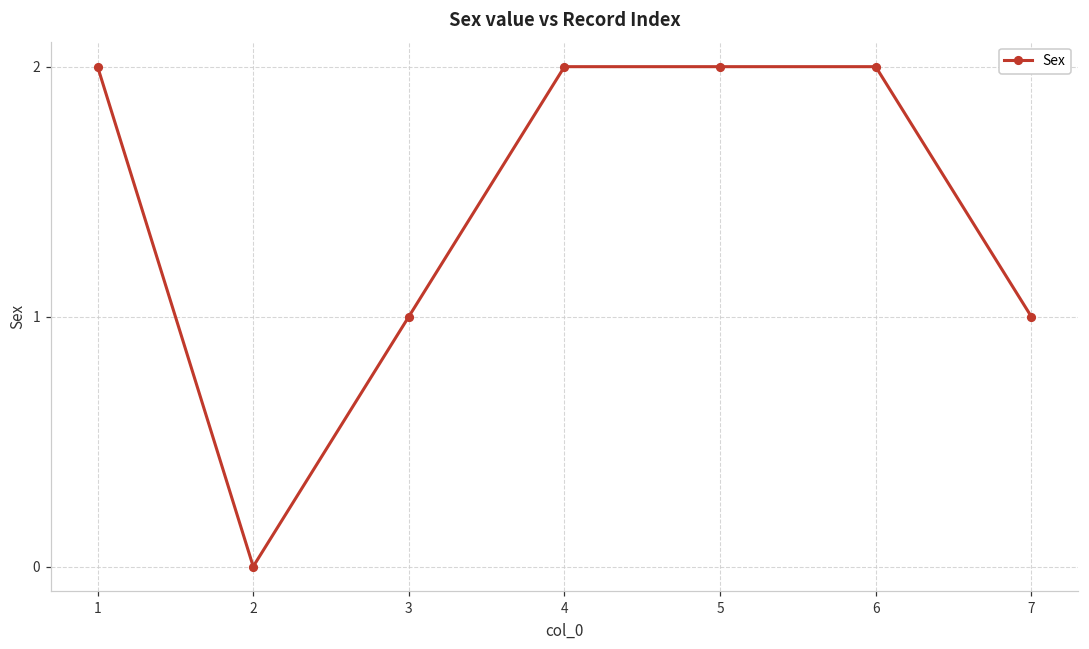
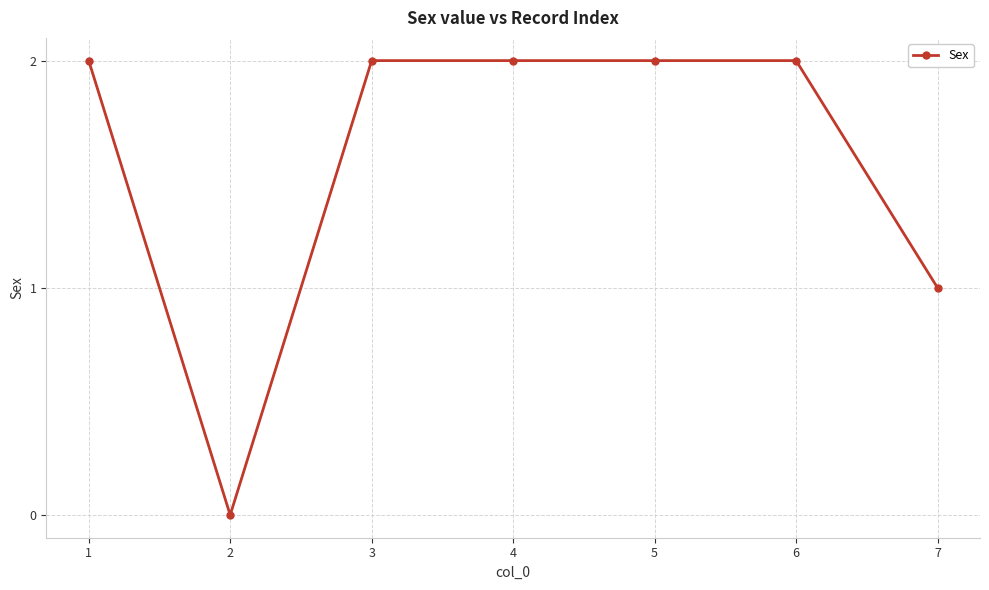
3: 1 -> 2
